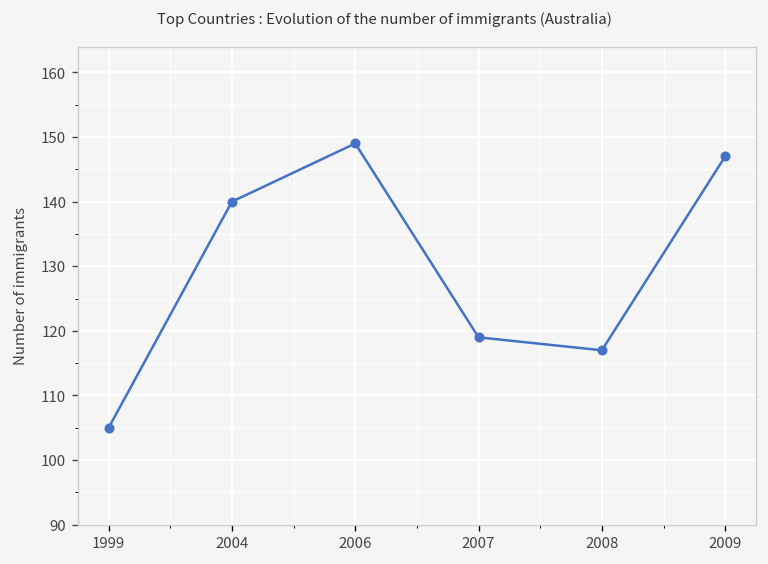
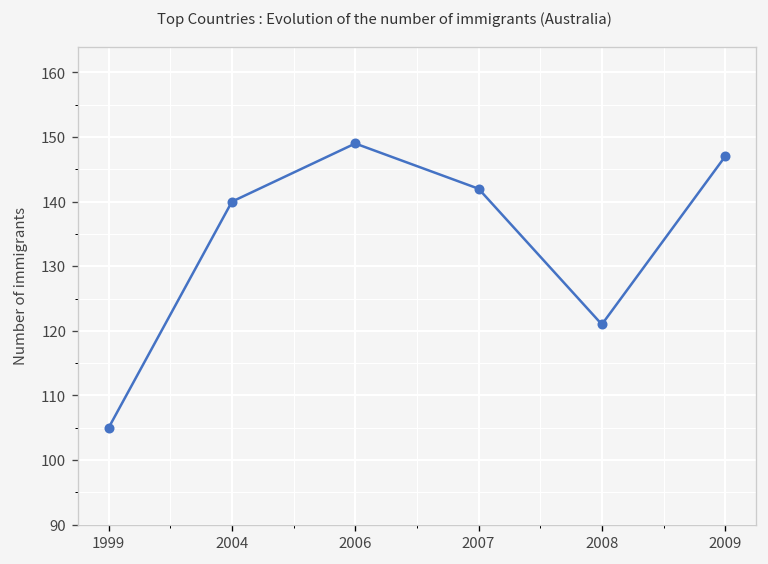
2007: 119 -> 142
2008: 117 -> 121
